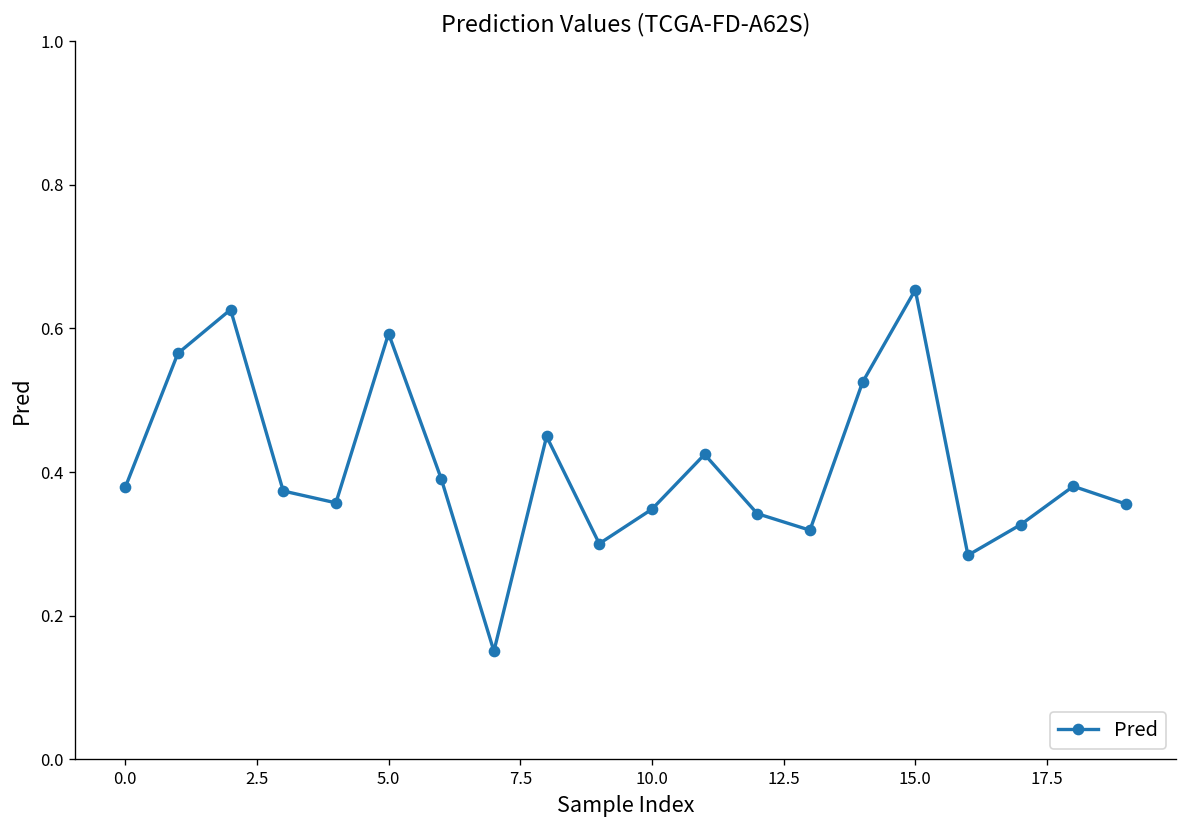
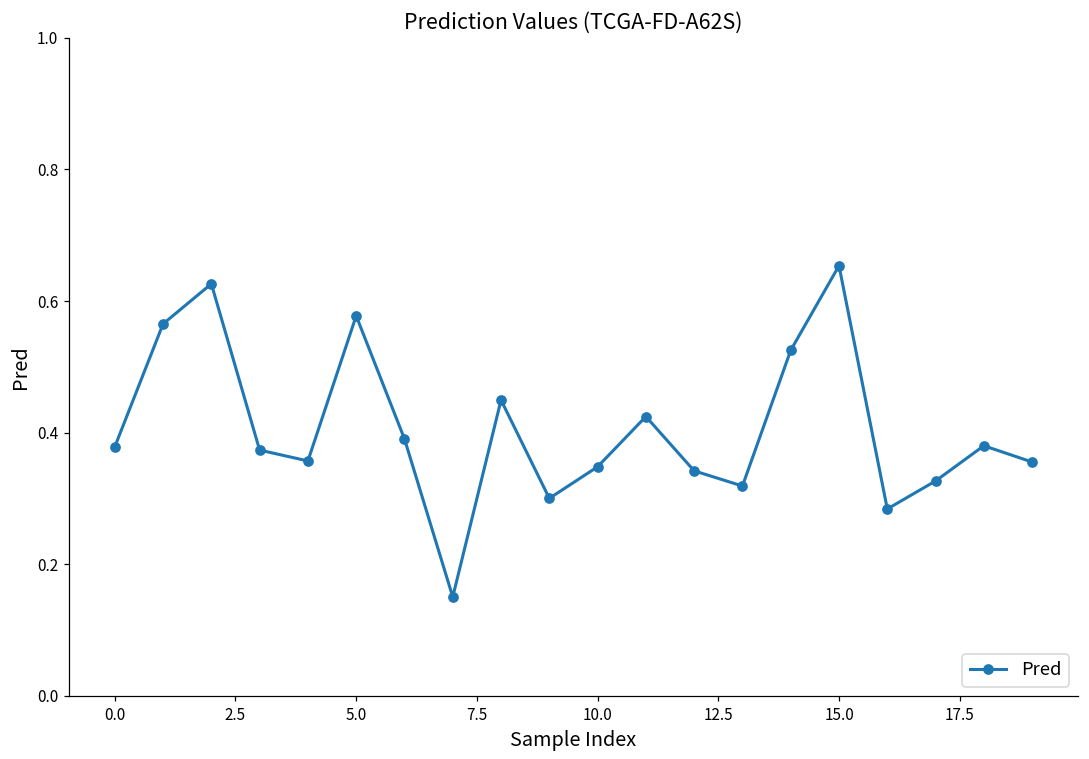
5.0: 0.59 -> 0.58
